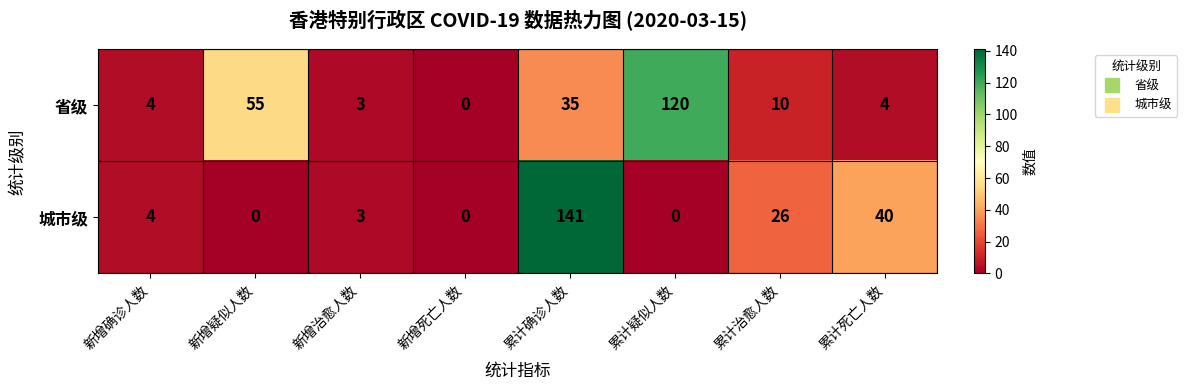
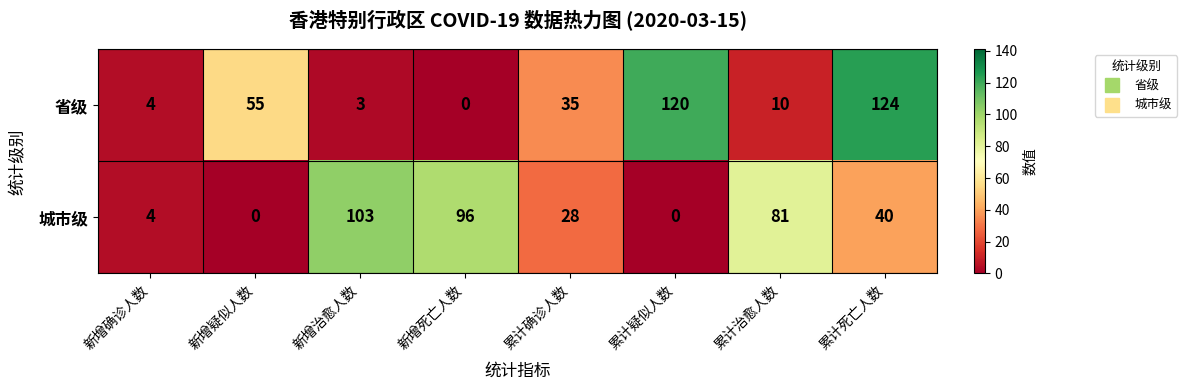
省级, 累计死亡人数: 4 -> 124
城市级, 新增治愈人数: 3 -> 103
城市级, 新增死亡人数: 0 -> 96
城市级, 累计确诊人数: 141 -> 28
城市级, 累计治愈人数: 26 -> 81
